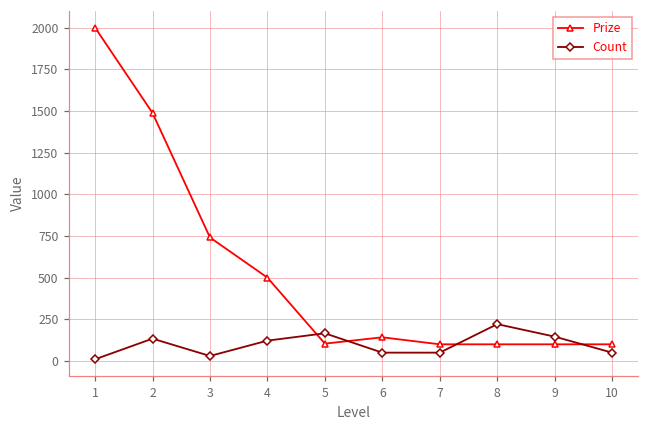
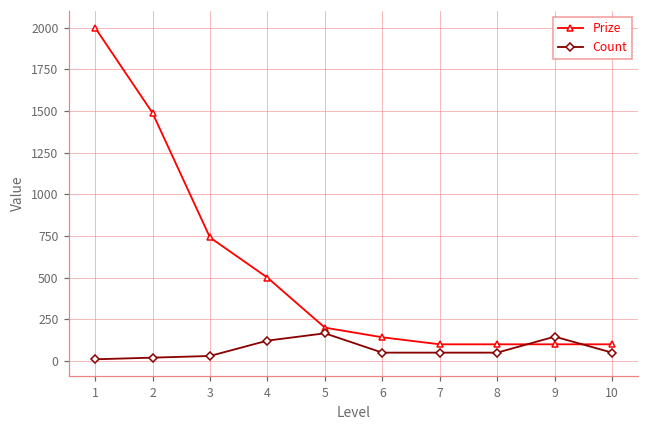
Count, 2: 130 -> 20
Prize, 5: 100 -> 200
Count, 8: 220 -> 50
